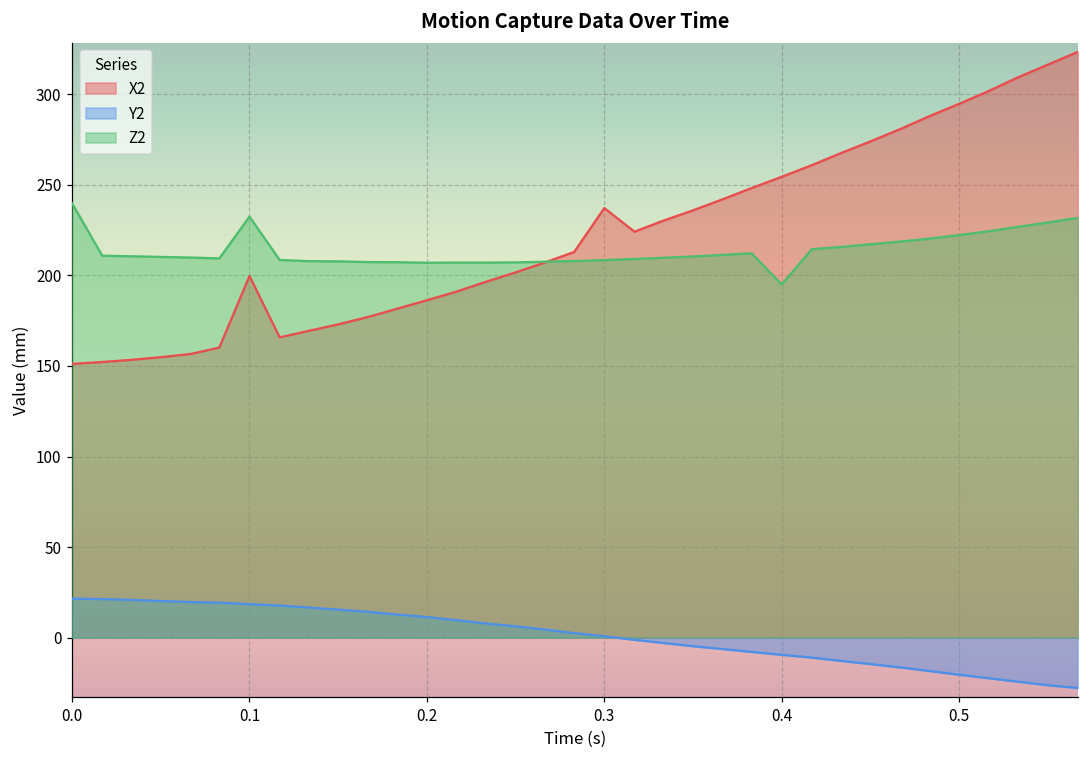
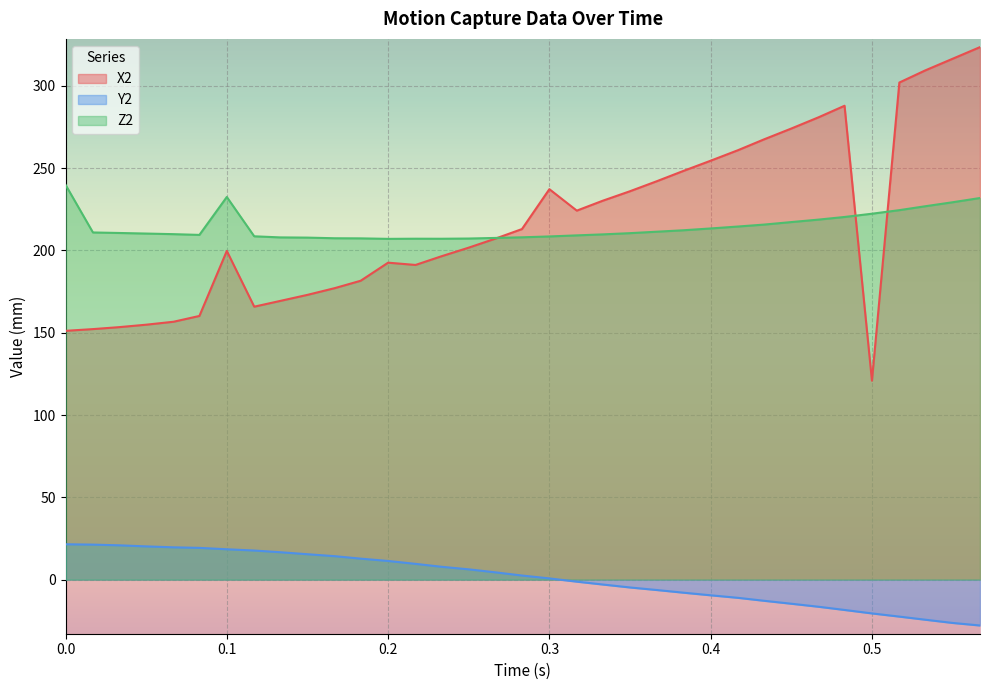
X2, 0.2: 186 -> 193
Z2, 0.4: 195 -> 213
X2, 0.5: 295 -> 121
